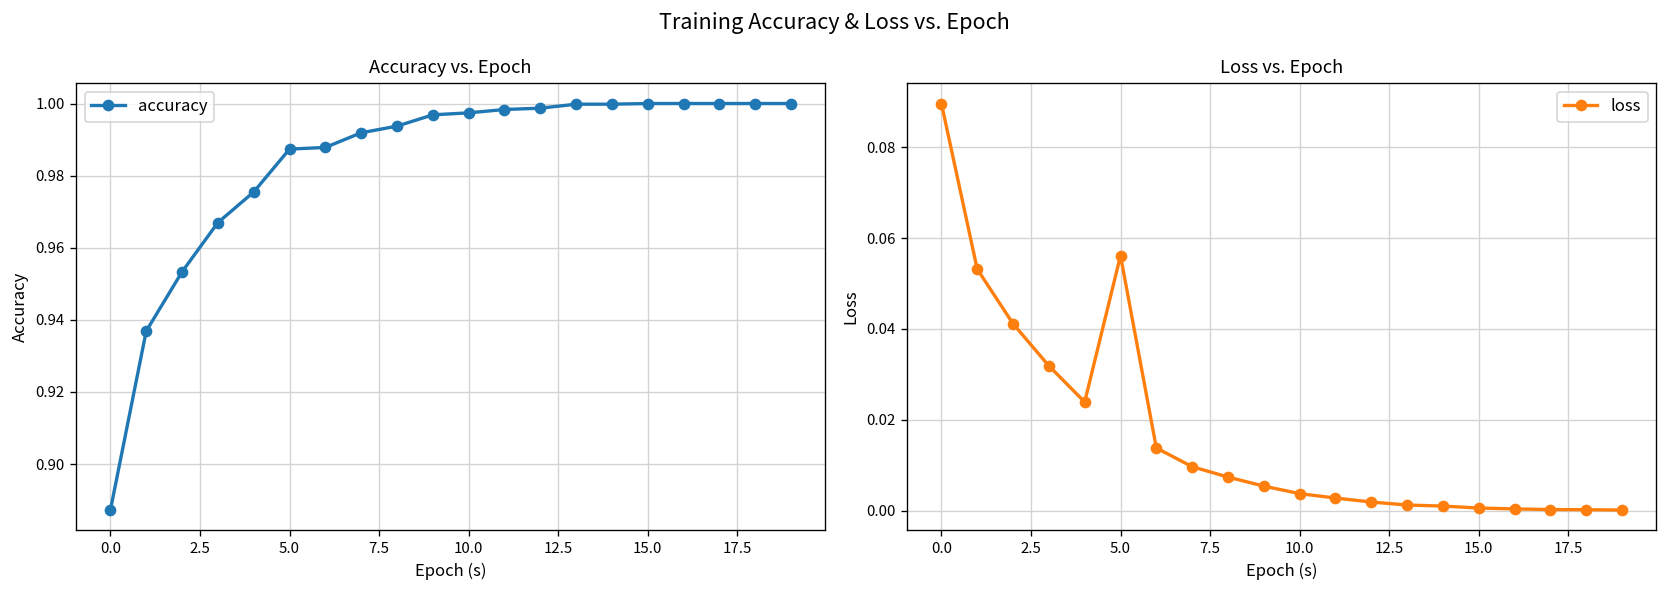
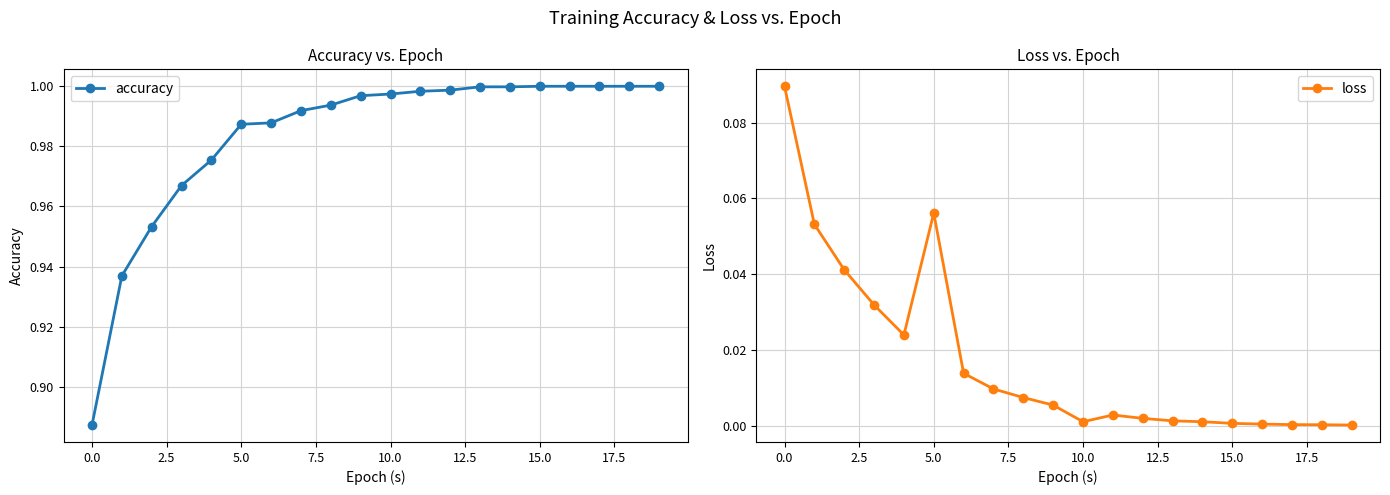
Loss vs. Epoch, 10.0: 0.004 -> 0.001
